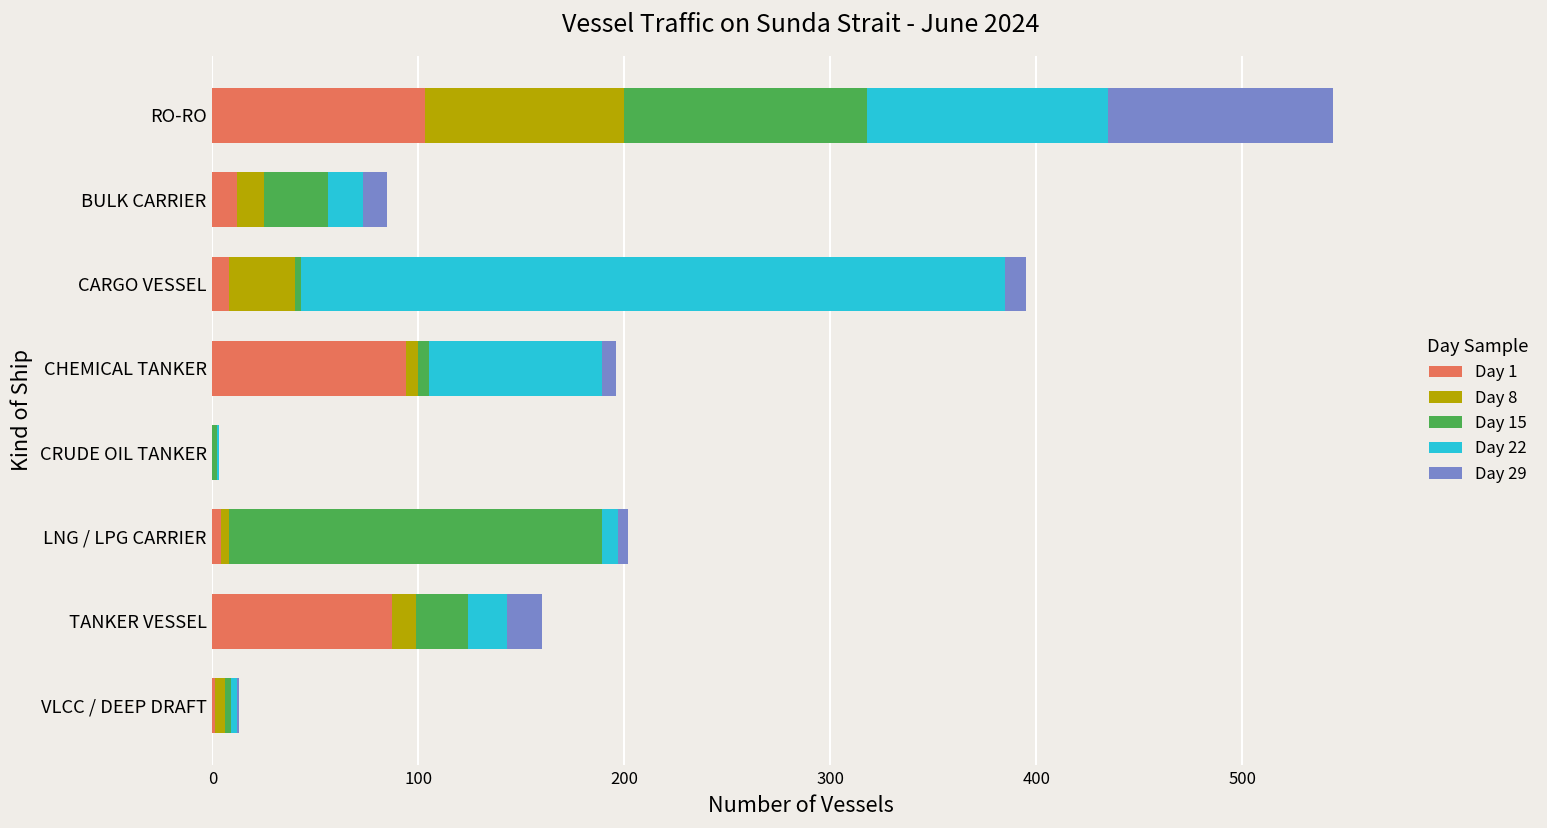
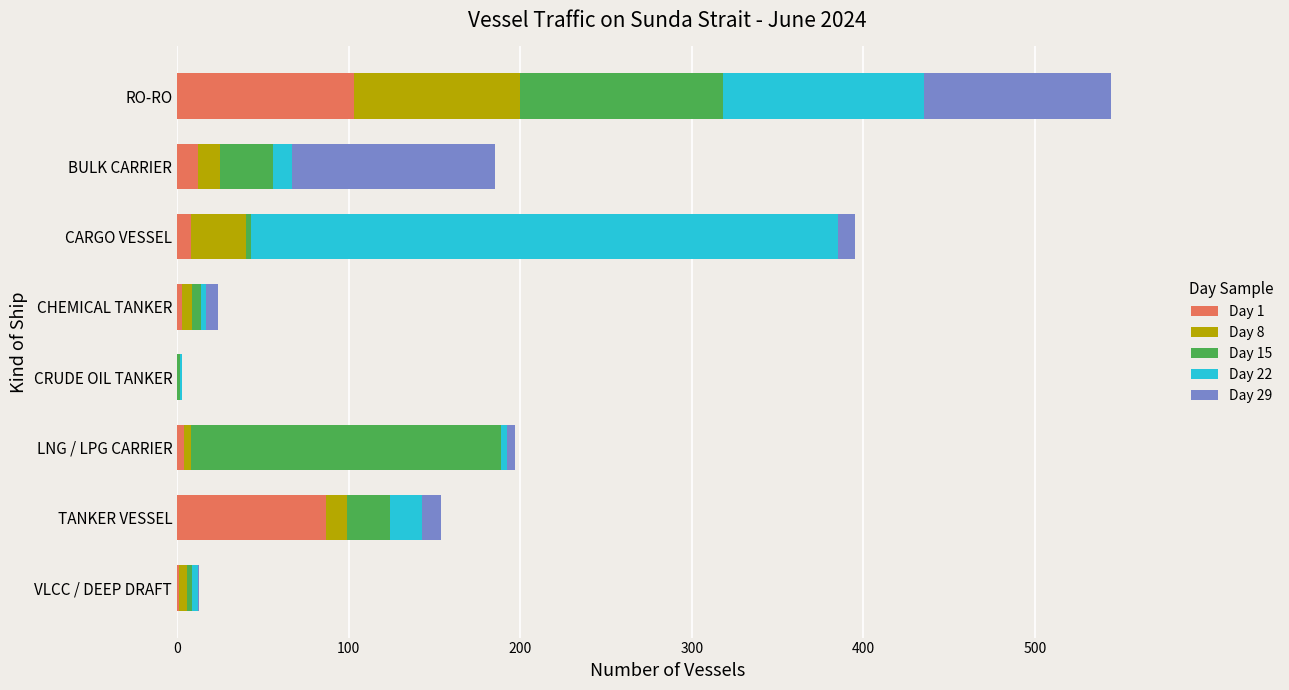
Day 22, BULK CARRIER: 17 -> 11
Day 29, BULK CARRIER: 12 -> 118
Day 1, CHEMICAL TANKER: 94 -> 3
Day 22, CHEMICAL TANKER: 84 -> 3
Day 22, LNG / LPG CARRIER: 8 -> 3
Day 29, TANKER VESSEL: 17 -> 11
